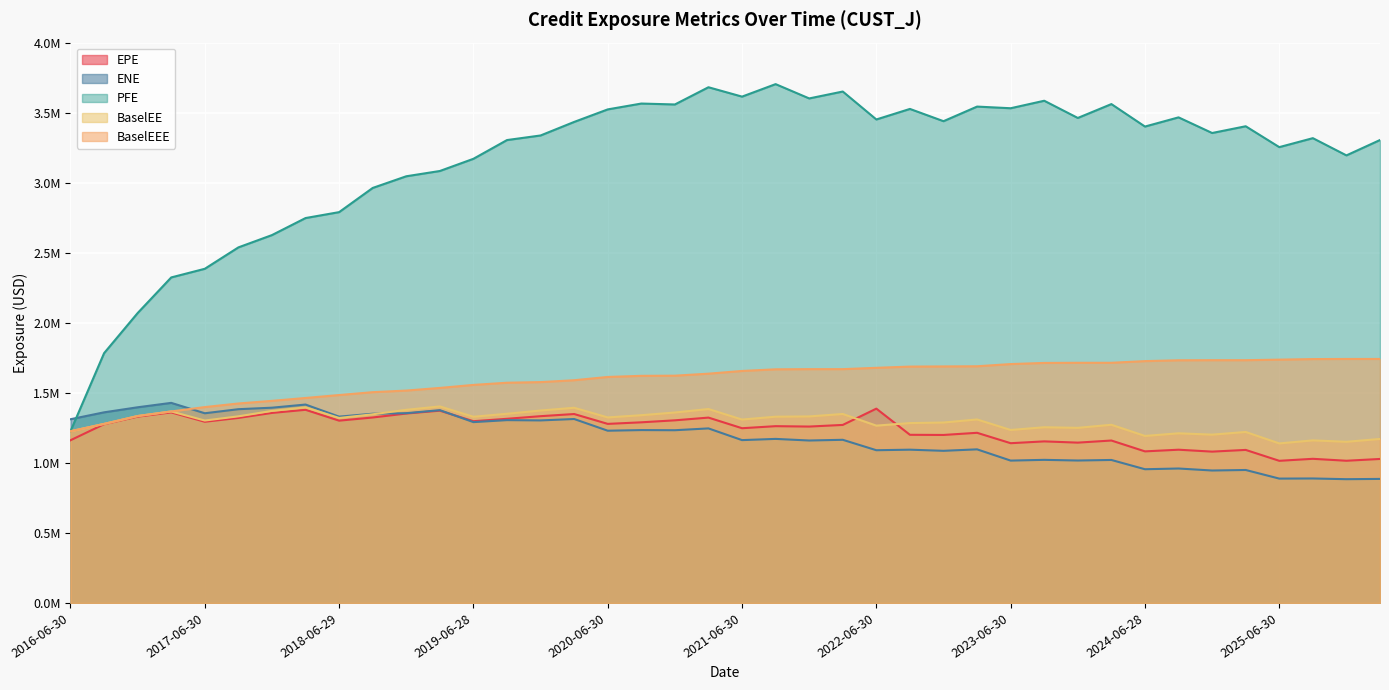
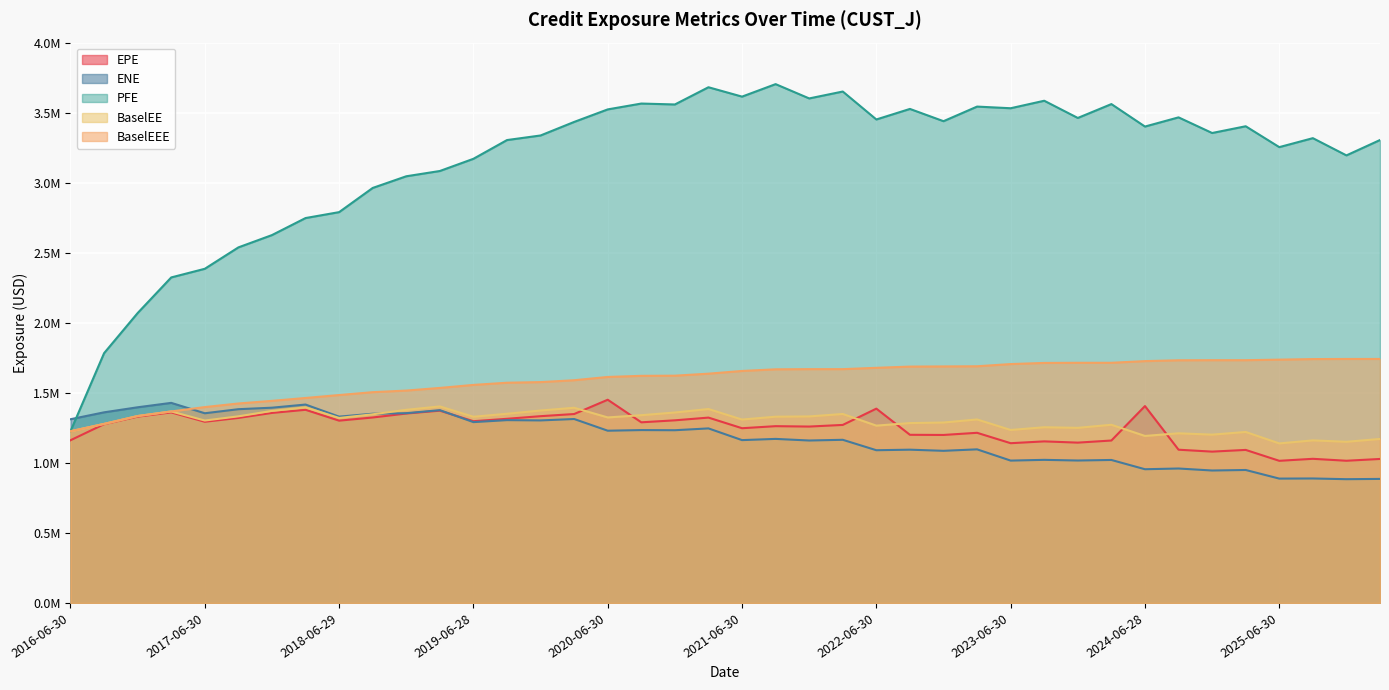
EPE, 2020-06-30: 1280000 -> 1450000
EPE, 2024-06-28: 1080000 -> 1410000
